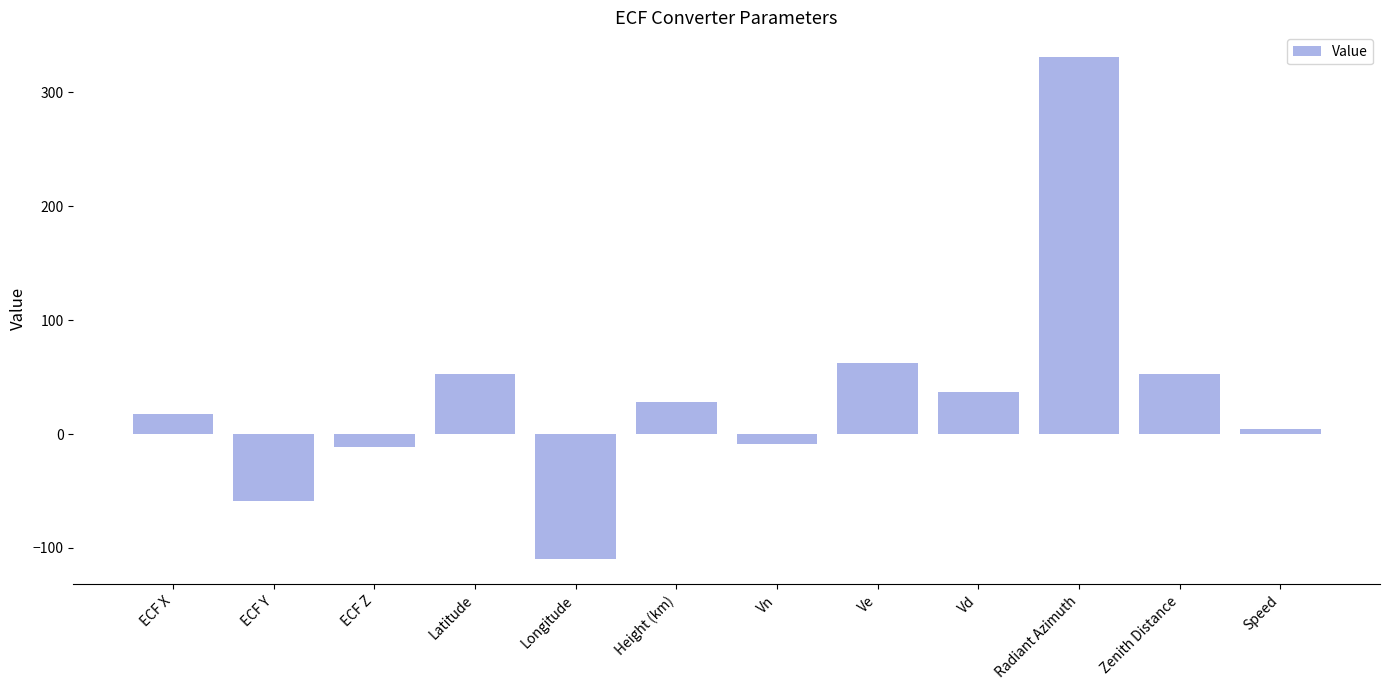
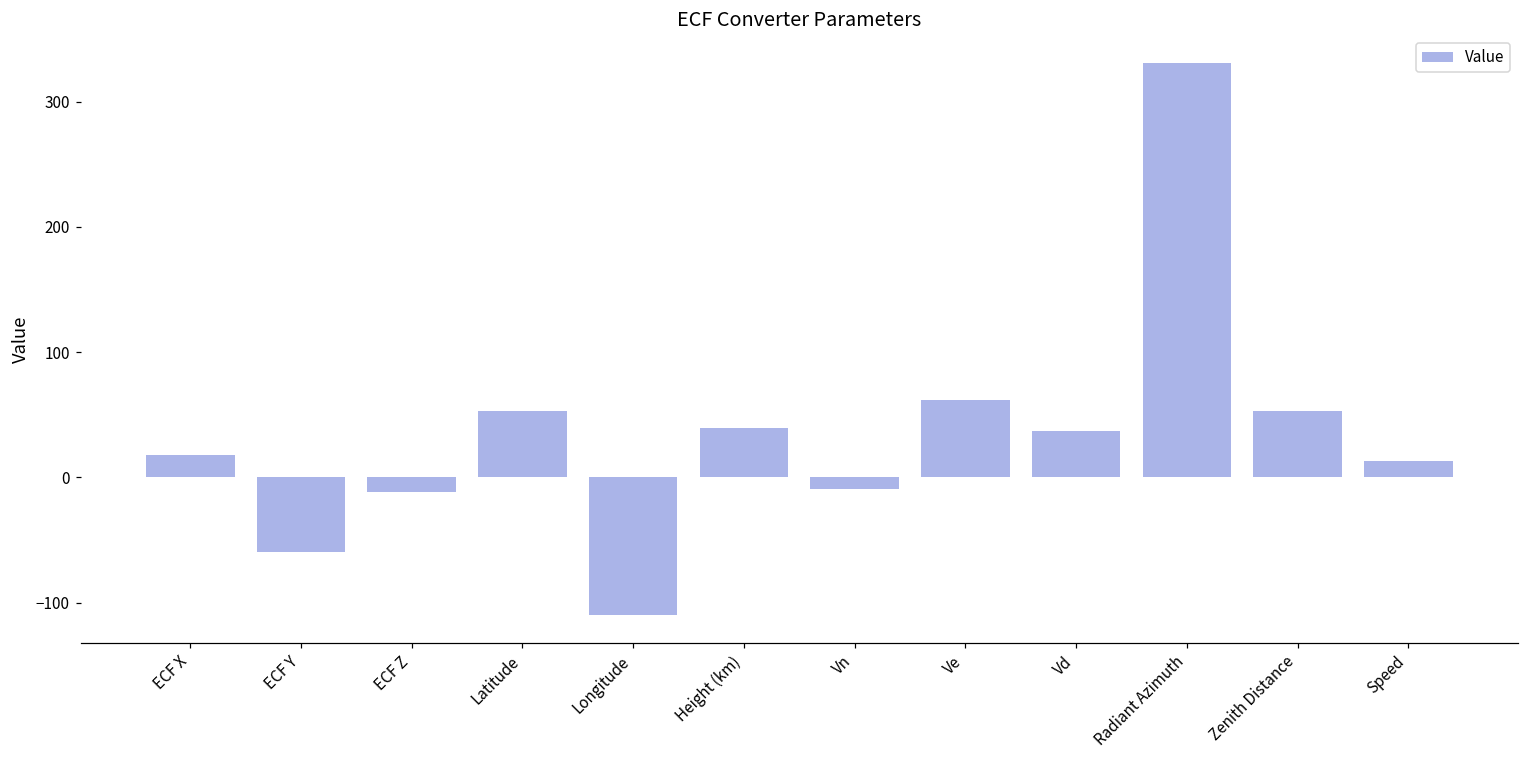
Height (km): 28 -> 40
Speed: 5 -> 13
